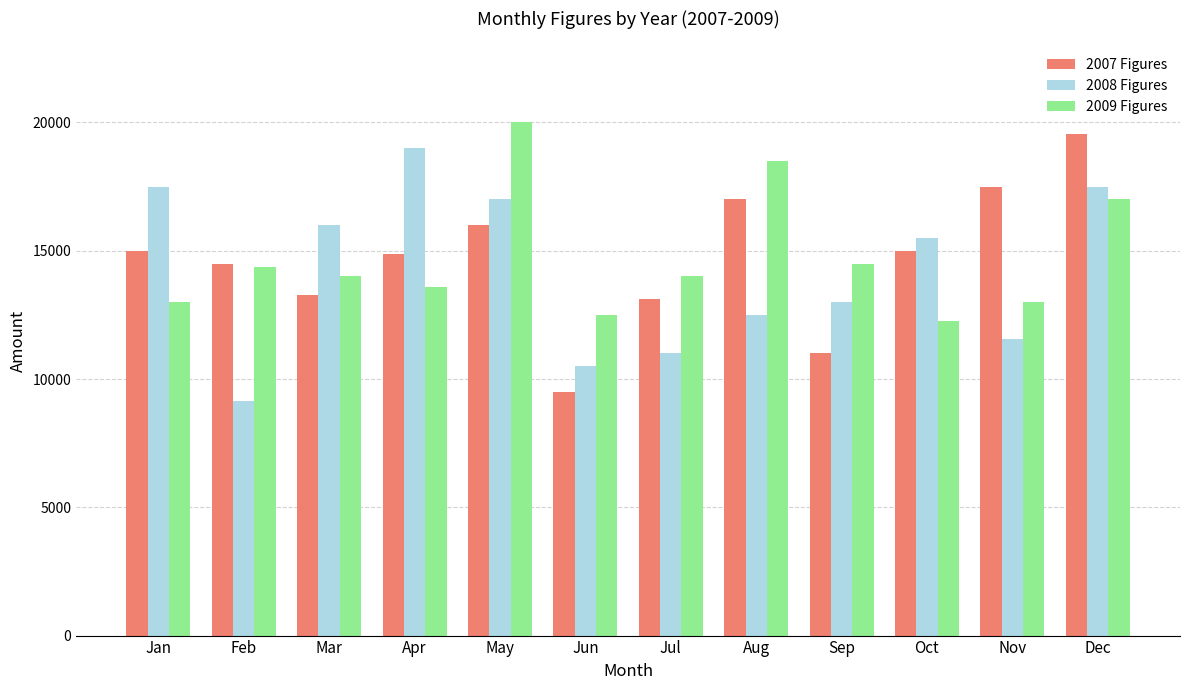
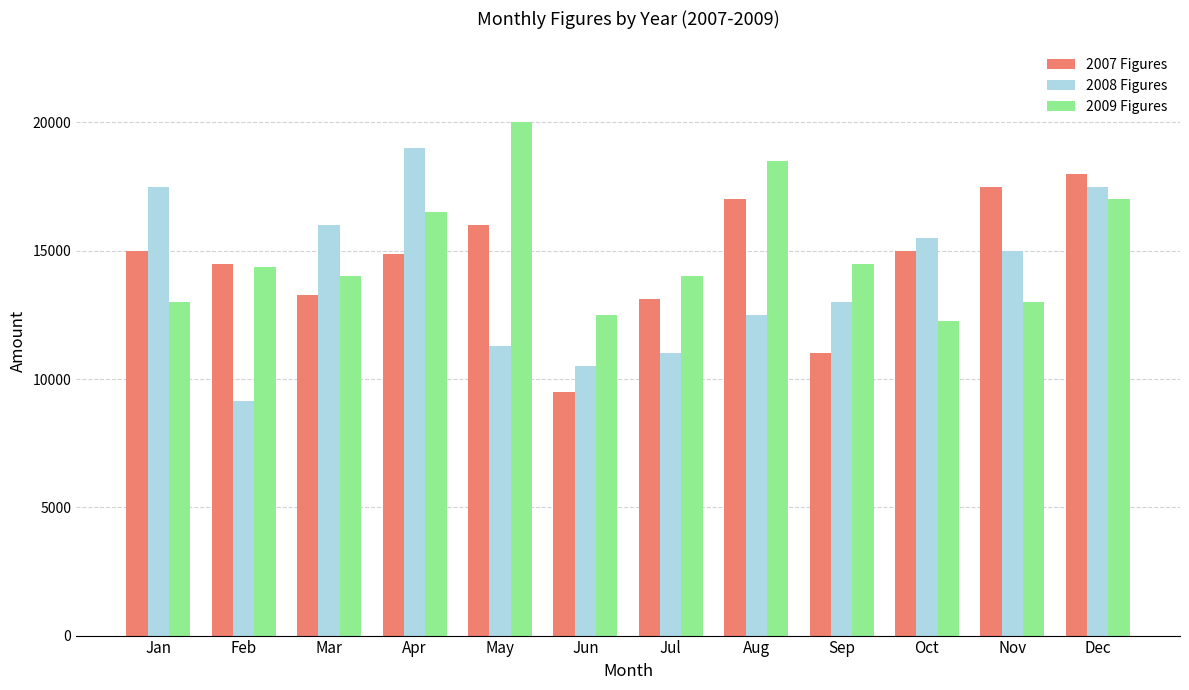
2009 Figures, Apr: 13600 -> 16500
2008 Figures, May: 17000 -> 11300
2008 Figures, Nov: 11600 -> 15000
2007 Figures, Dec: 19600 -> 18000
